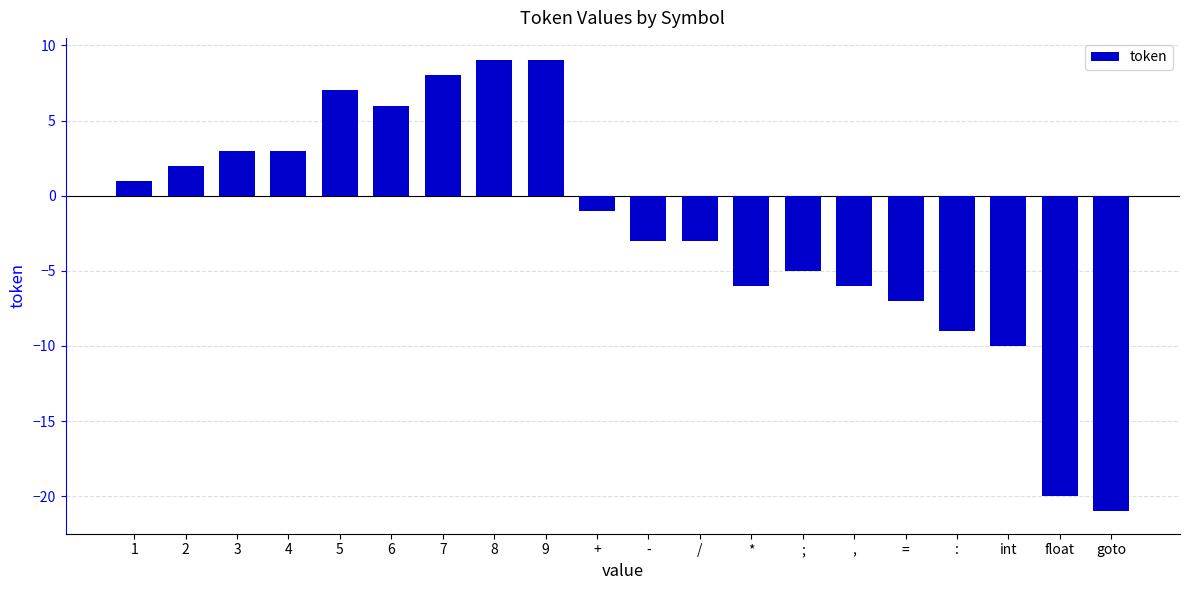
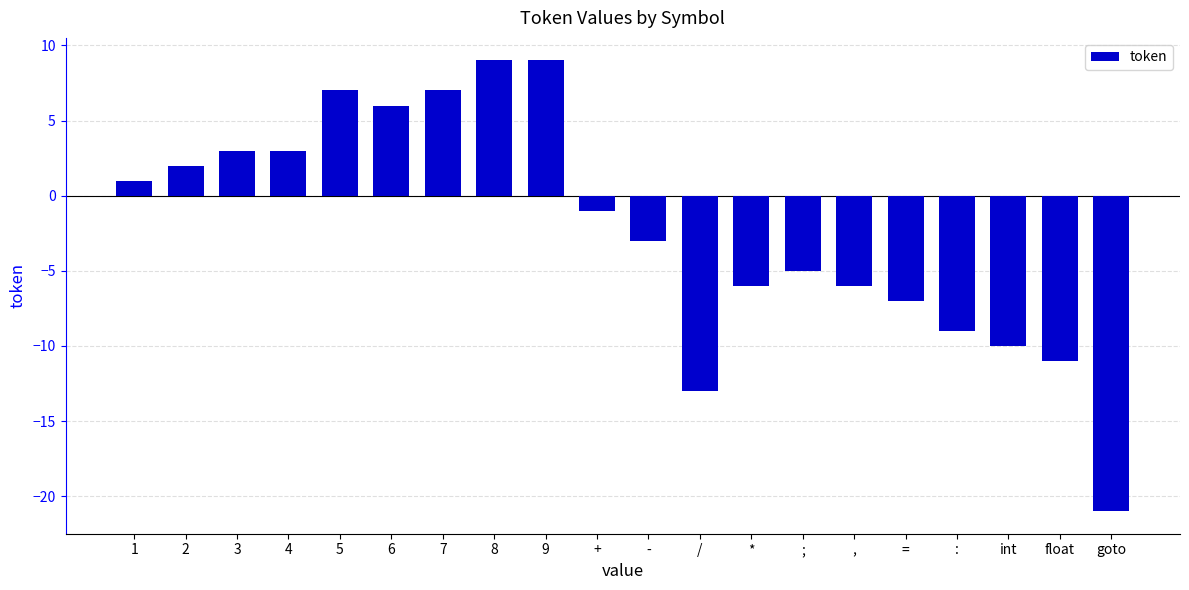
7: 8 -> 7
/: -3 -> -13
float: -20 -> -11
